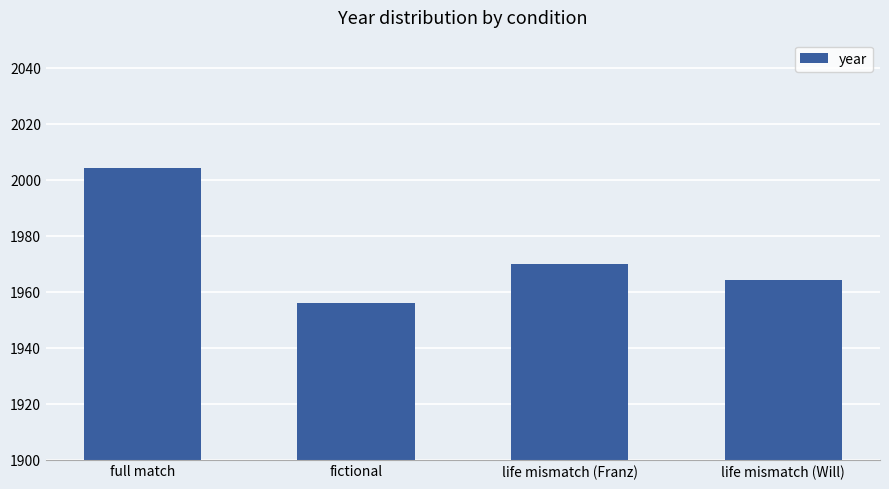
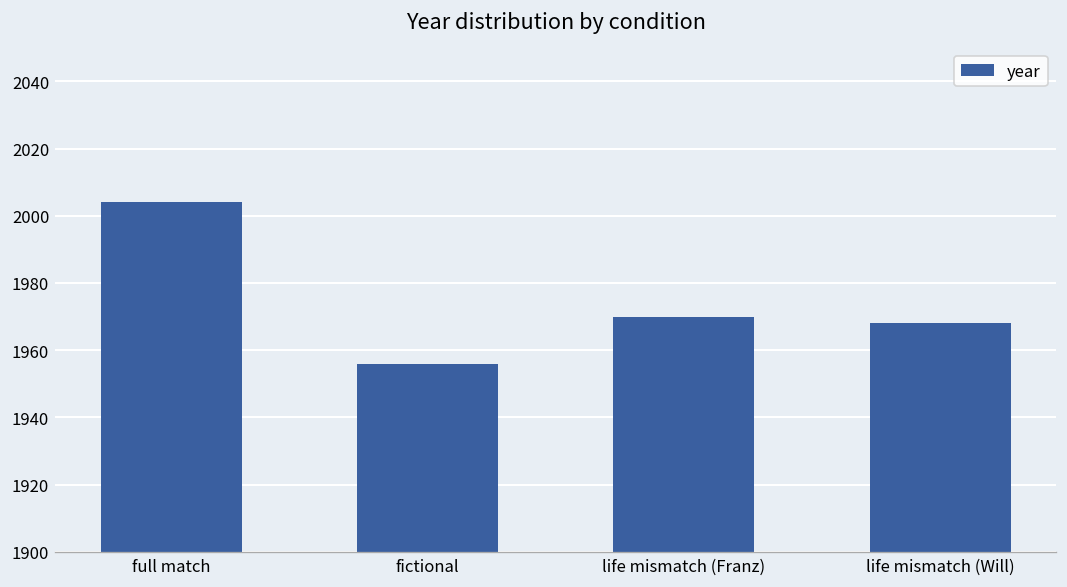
life mismatch (Will): 1964 -> 1968
